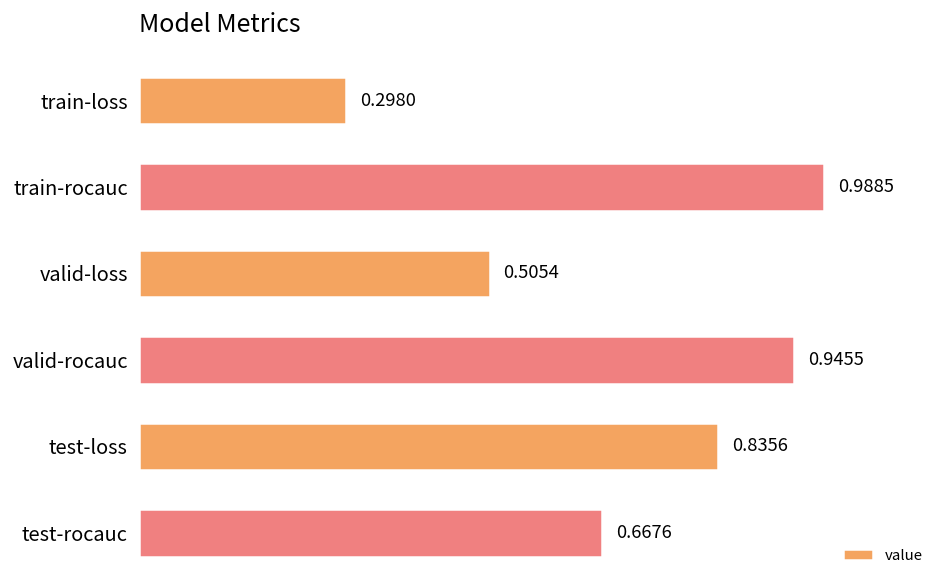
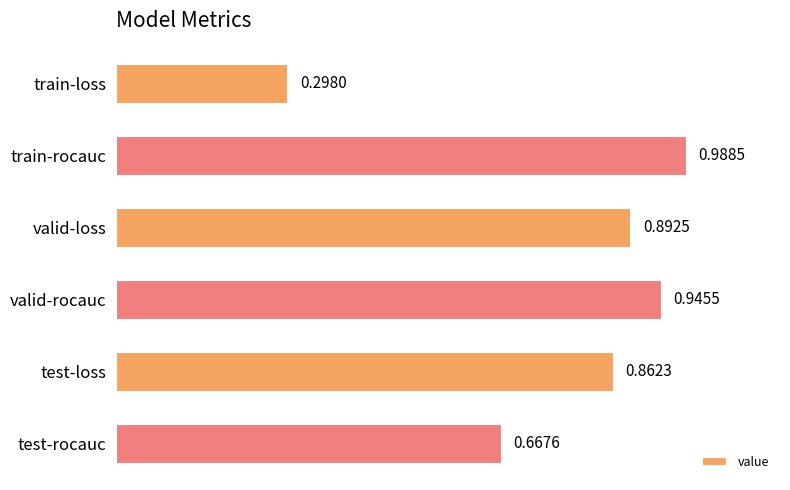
valid-loss: 0.5054 -> 0.8925
test-loss: 0.8356 -> 0.8623
